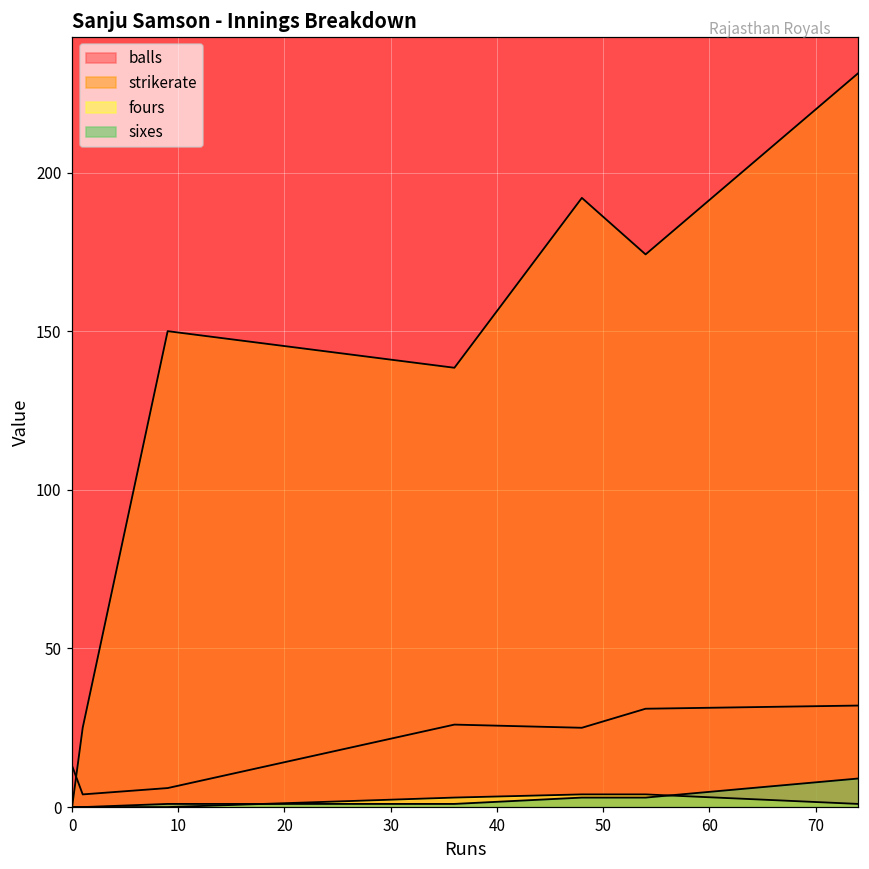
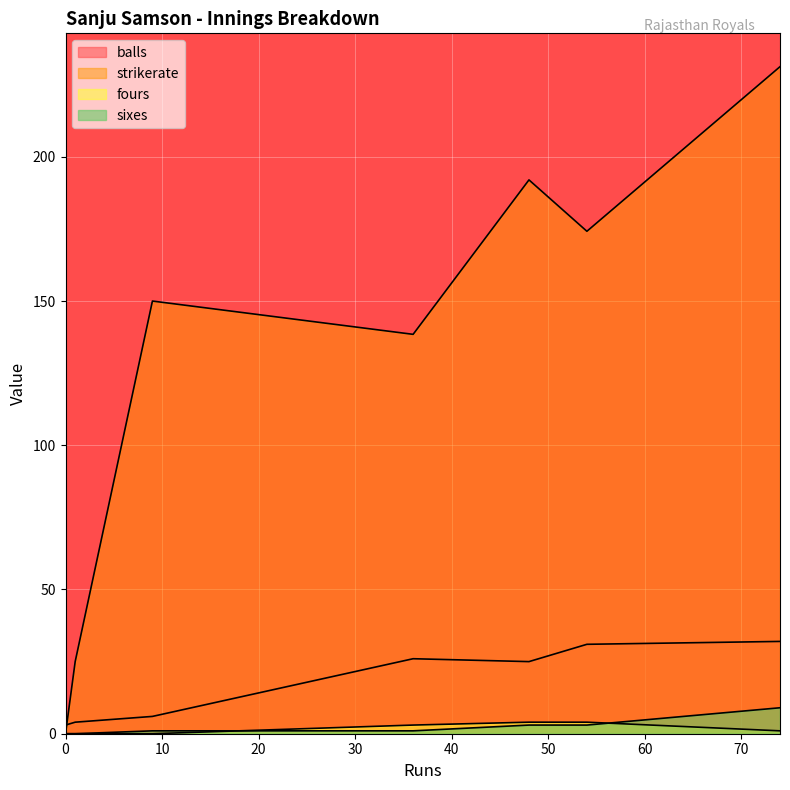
balls, 0: 13 -> 3
